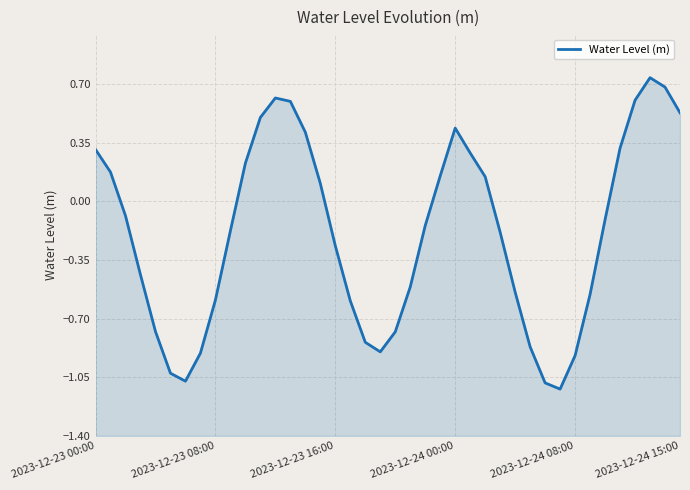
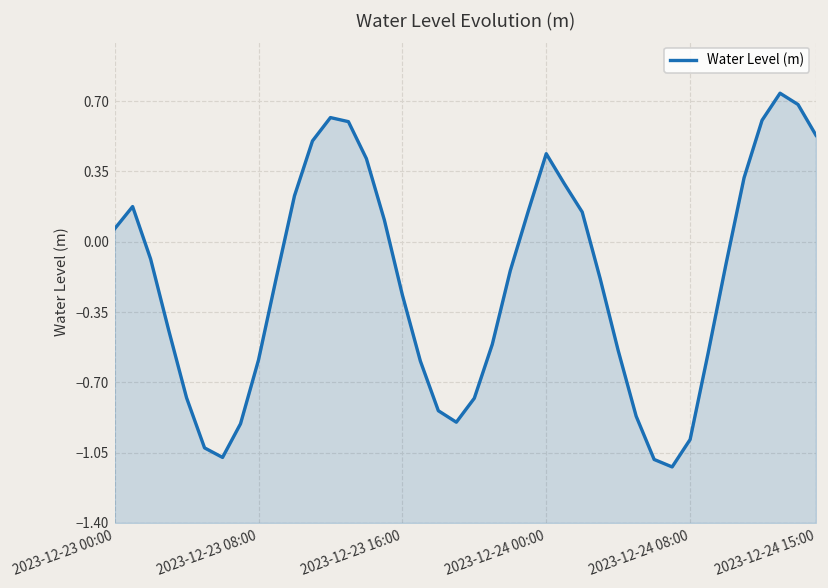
2023-12-23 00:00: 0.31 -> 0.06
2023-12-24 08:00: -0.92 -> -0.98
